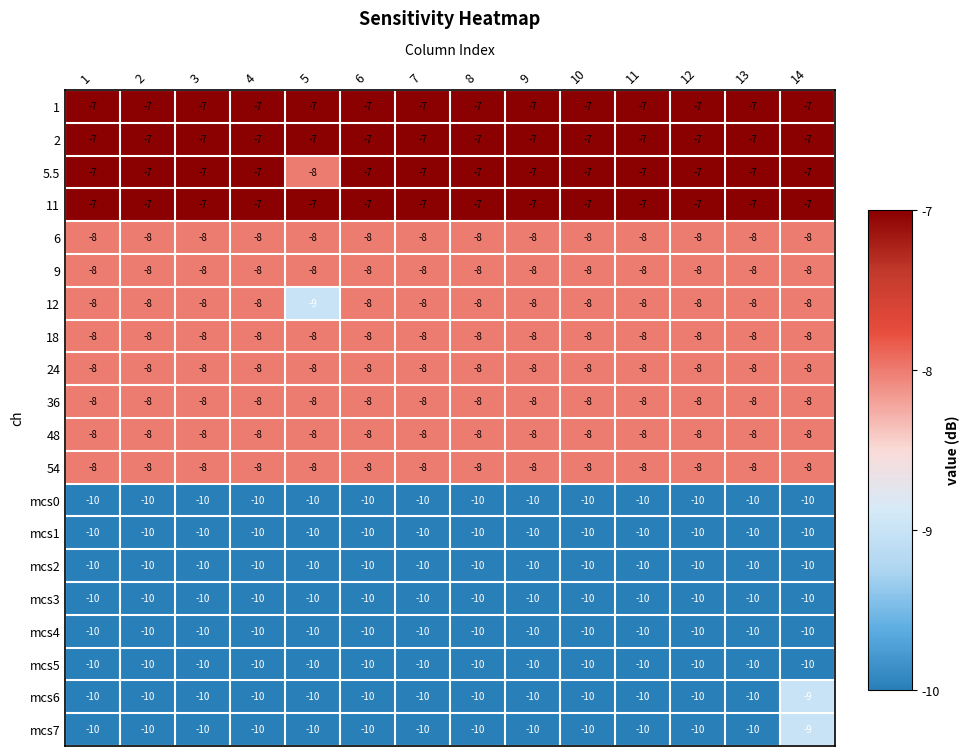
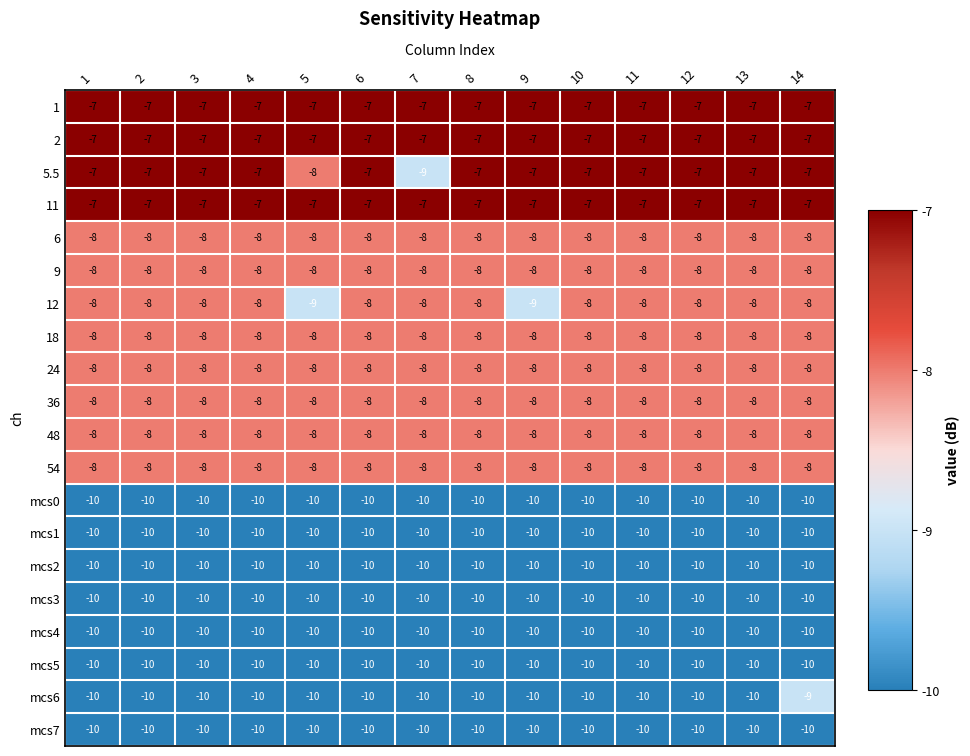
5.5, 7: -7 -> -9
12, 9: -8 -> -9
mcs7, 14: -9 -> -10
